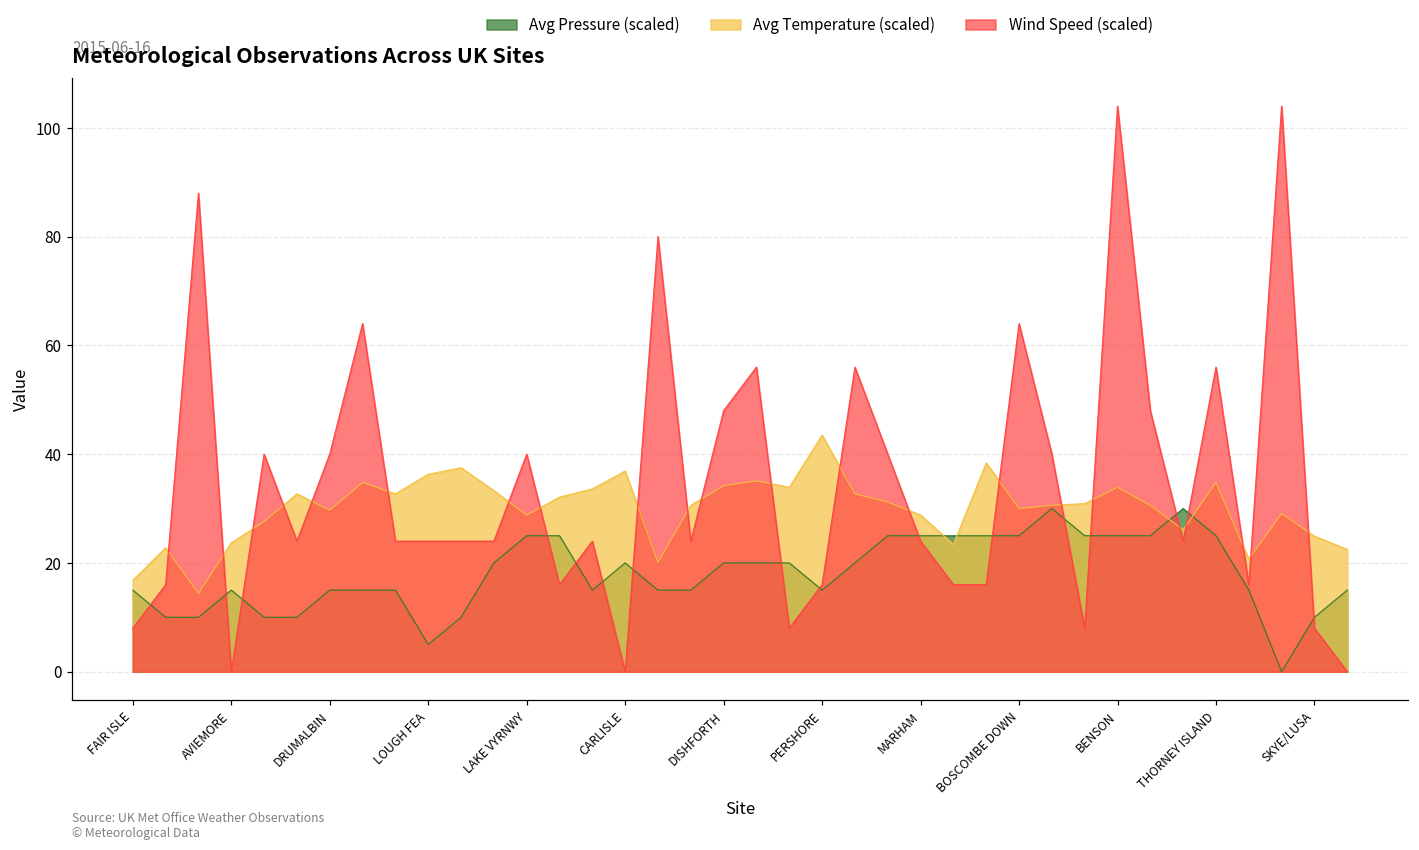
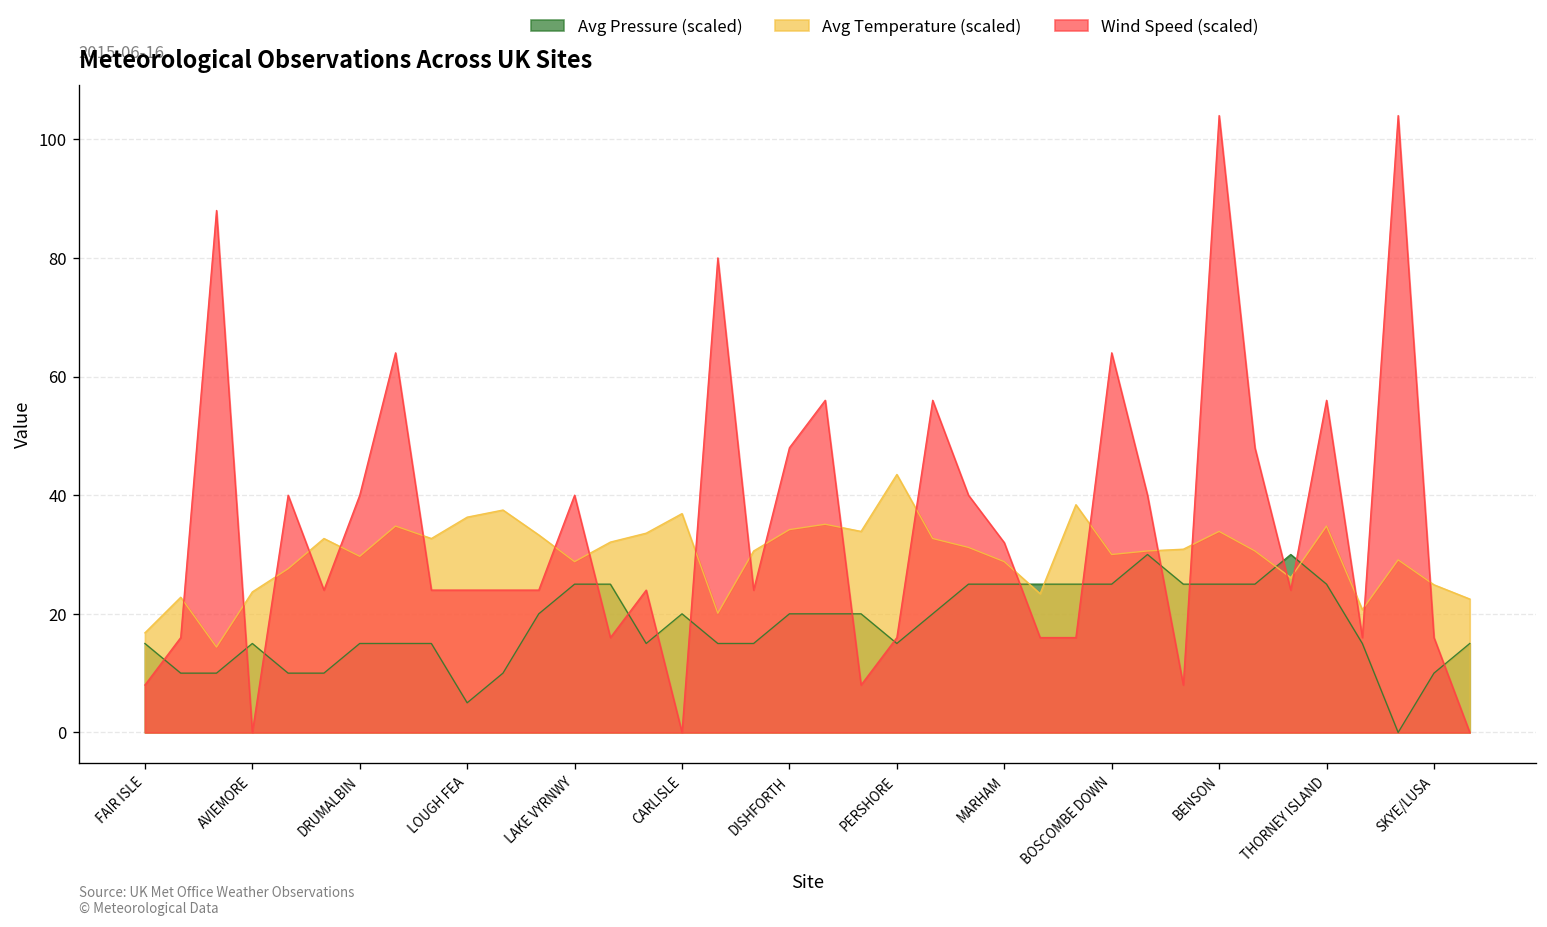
Wind Speed (scaled), MARHAM: 24 -> 32
Wind Speed (scaled), SKYE/LUSA: 8 -> 16
